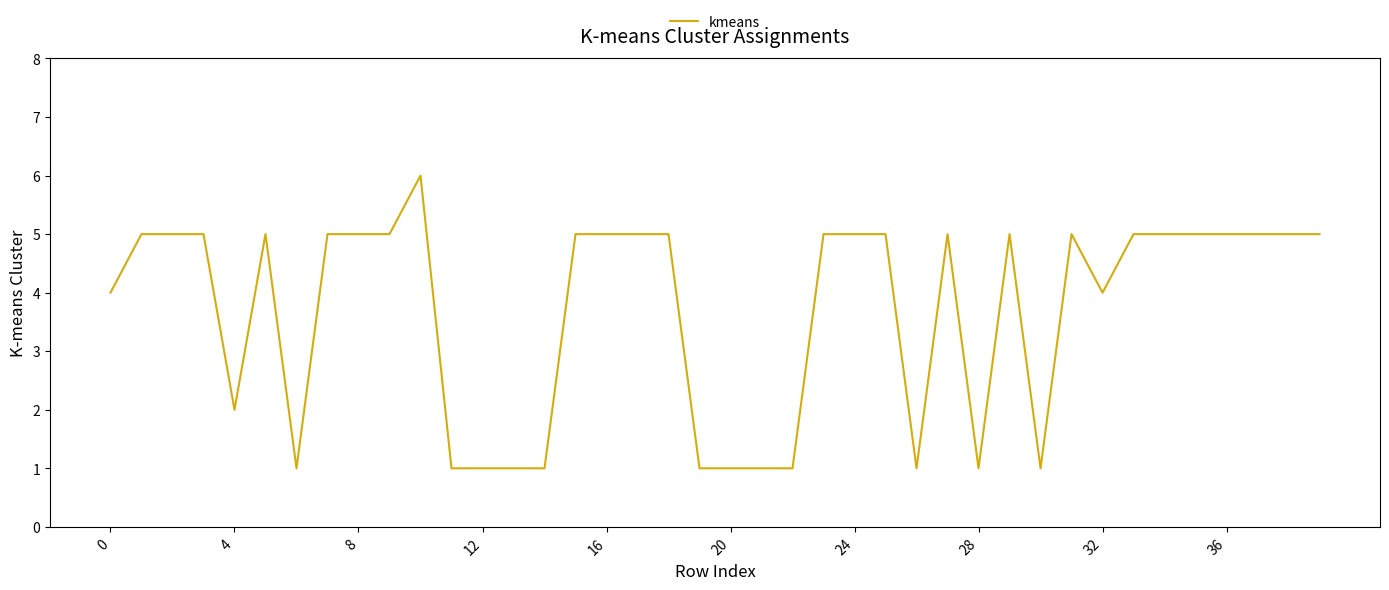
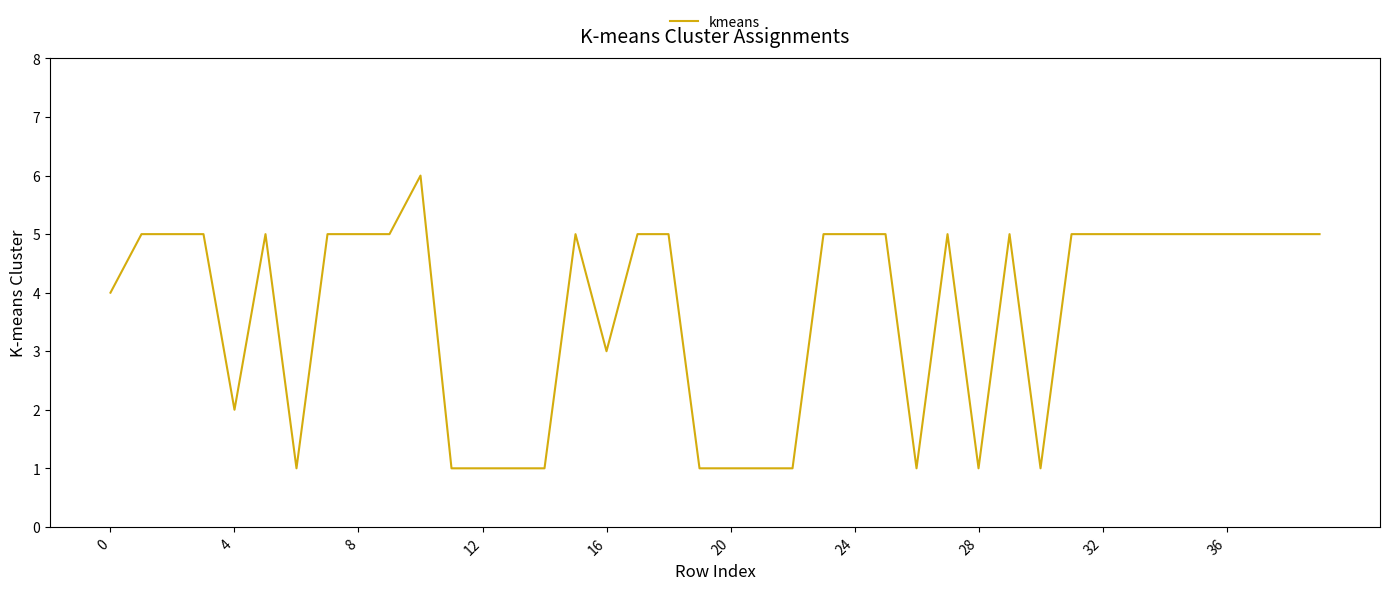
16: 5 -> 3
32: 4 -> 5
